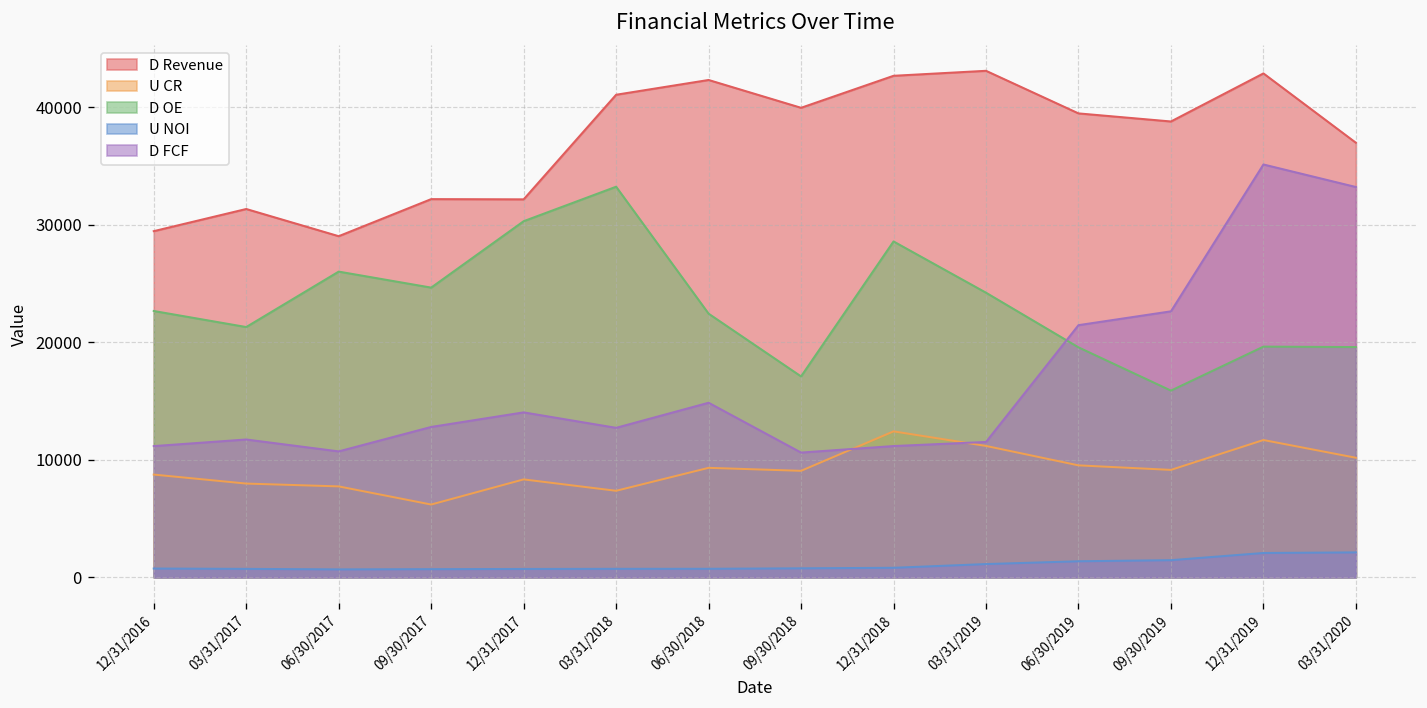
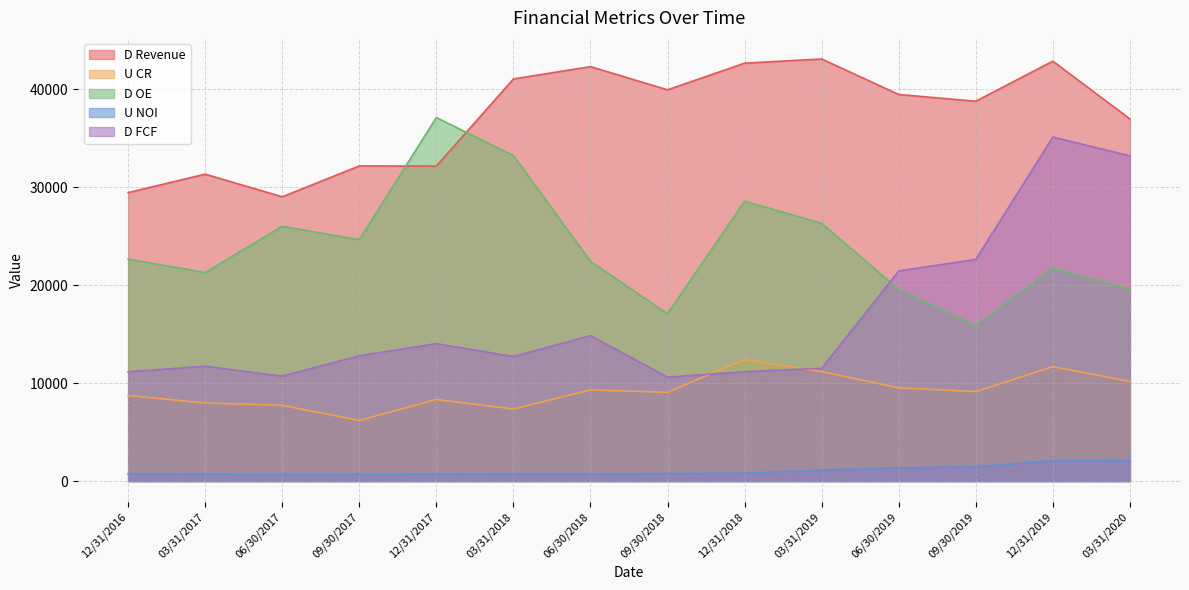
D OE, 12/31/2017: 30000 -> 37000
D OE, 03/31/2019: 24000 -> 26000
D OE, 12/31/2019: 20000 -> 22000
